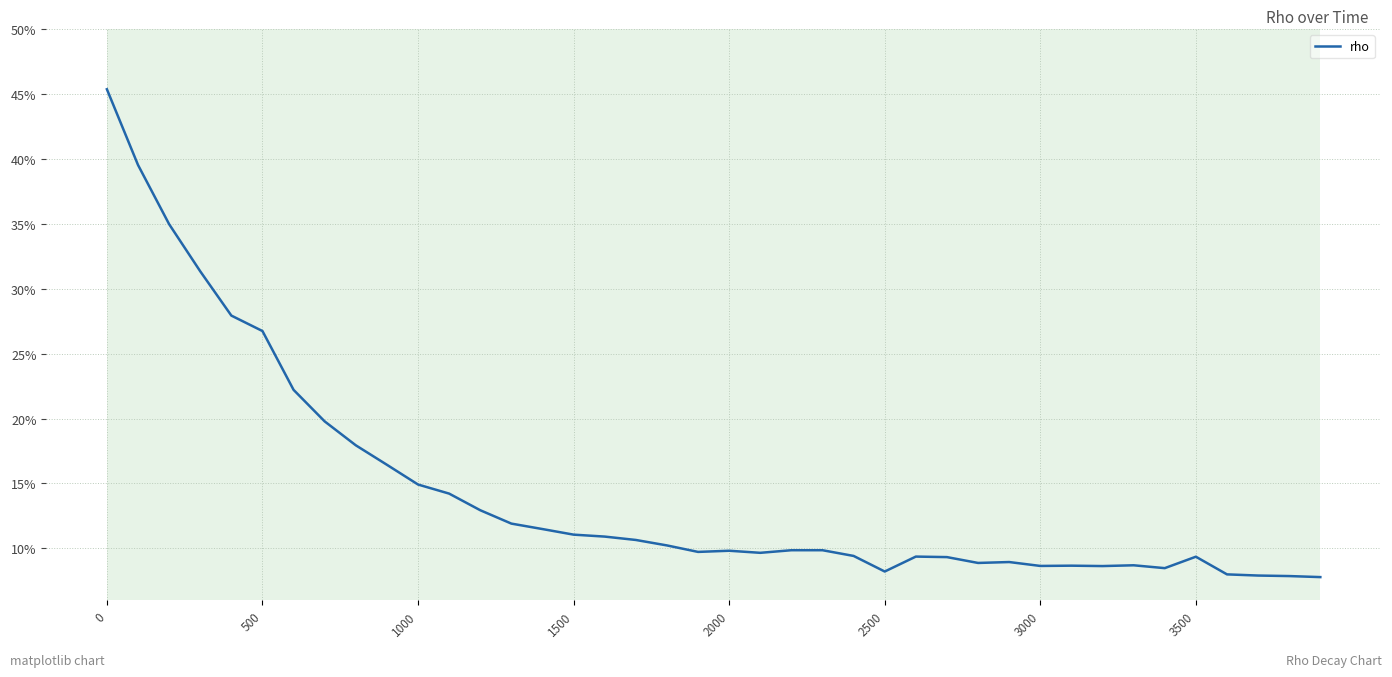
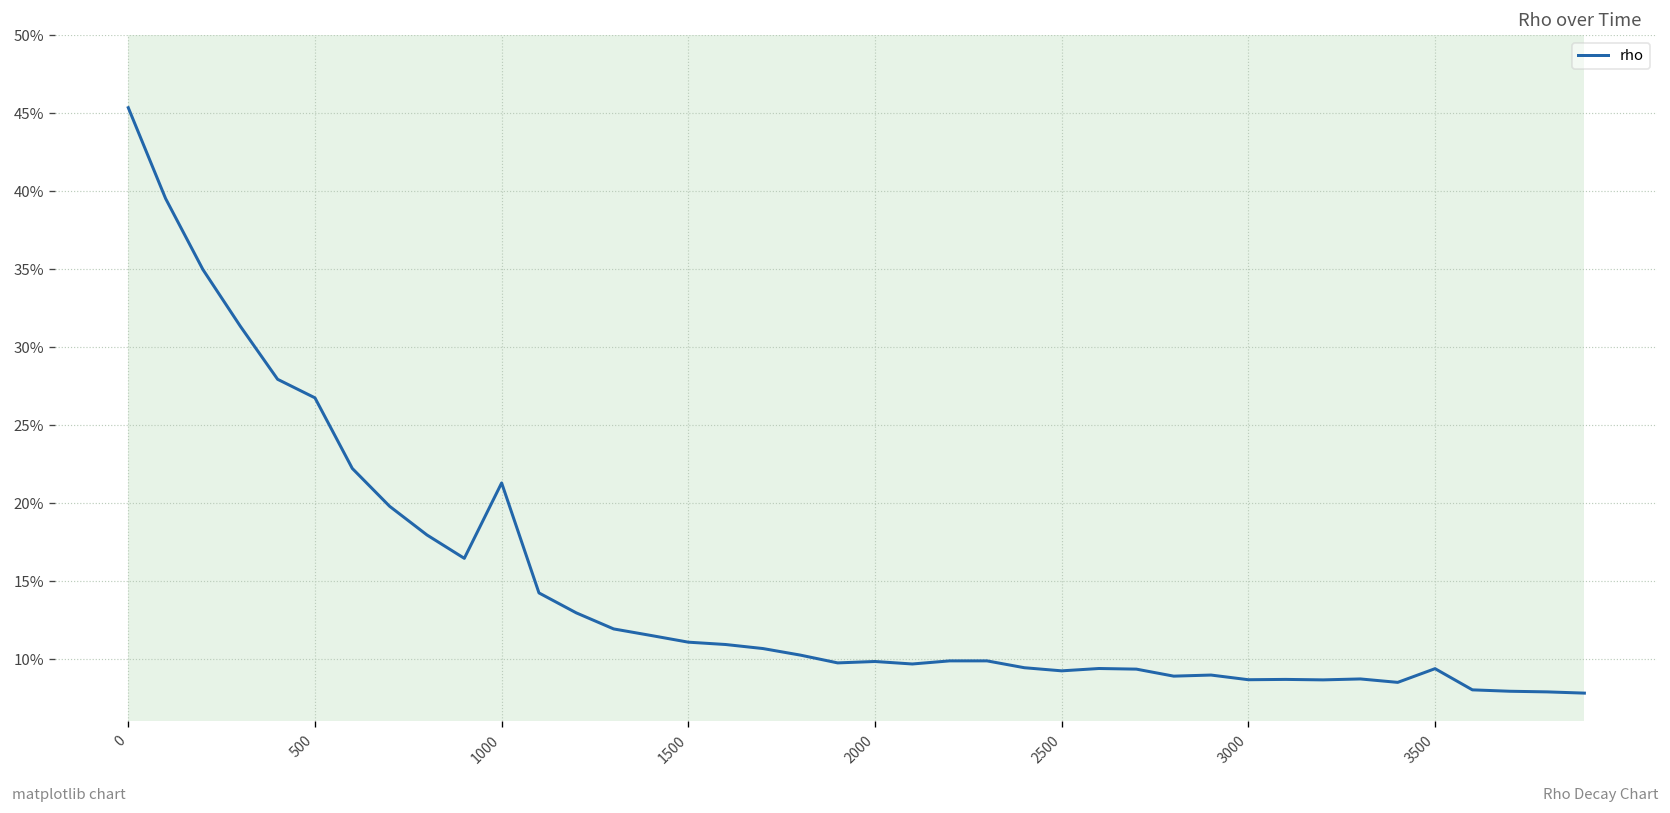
1000: 14.9% -> 21.3%
2500: 8.2% -> 9.2%
